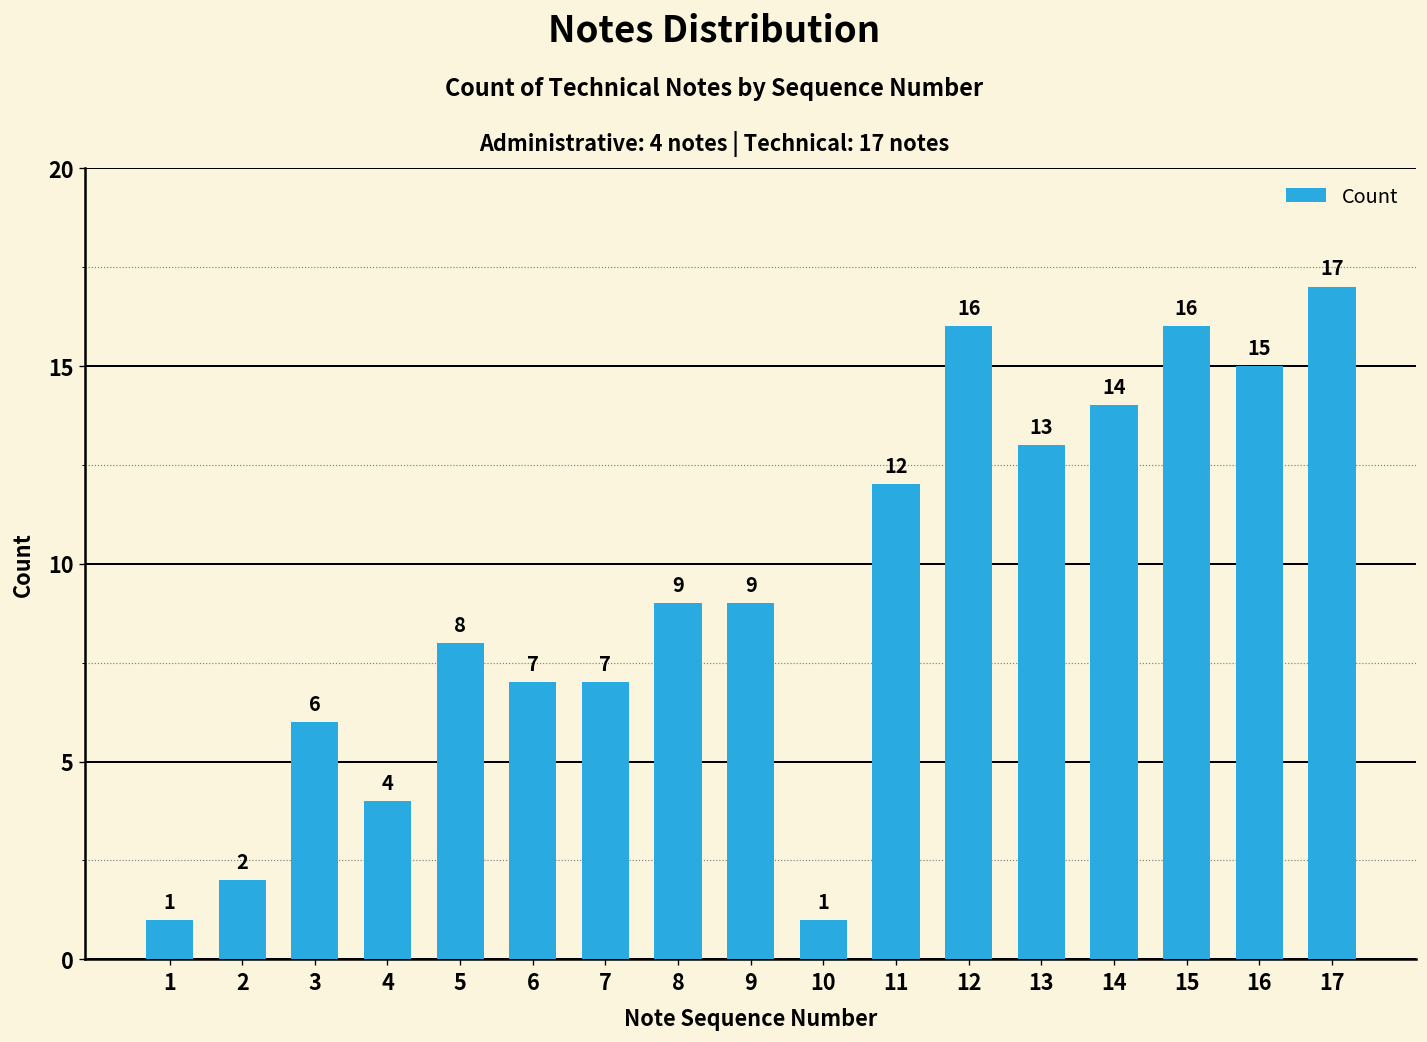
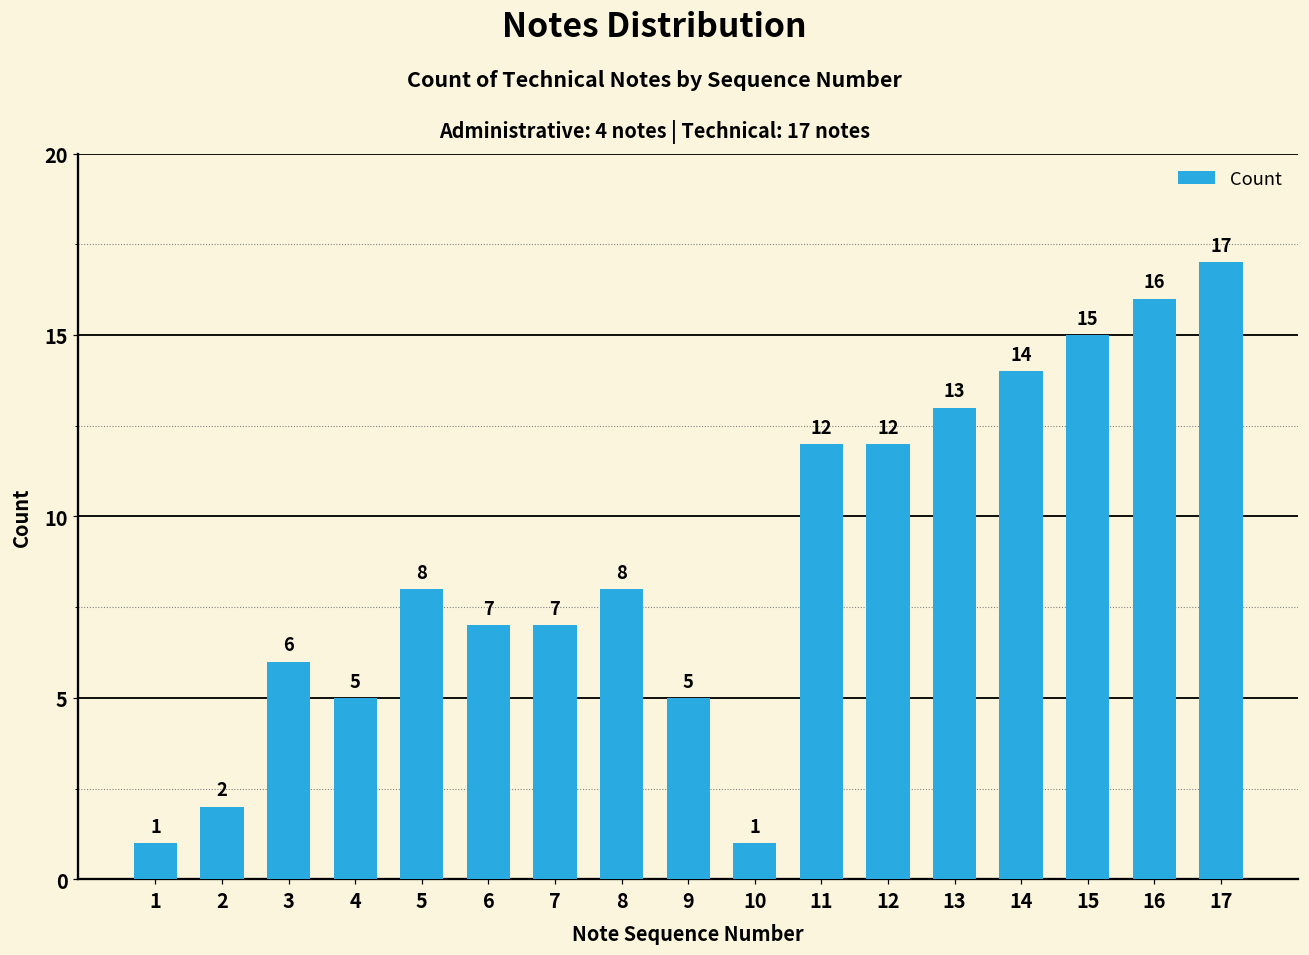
4: 4 -> 5
8: 9 -> 8
9: 9 -> 5
12: 16 -> 12
15: 16 -> 15
16: 15 -> 16
